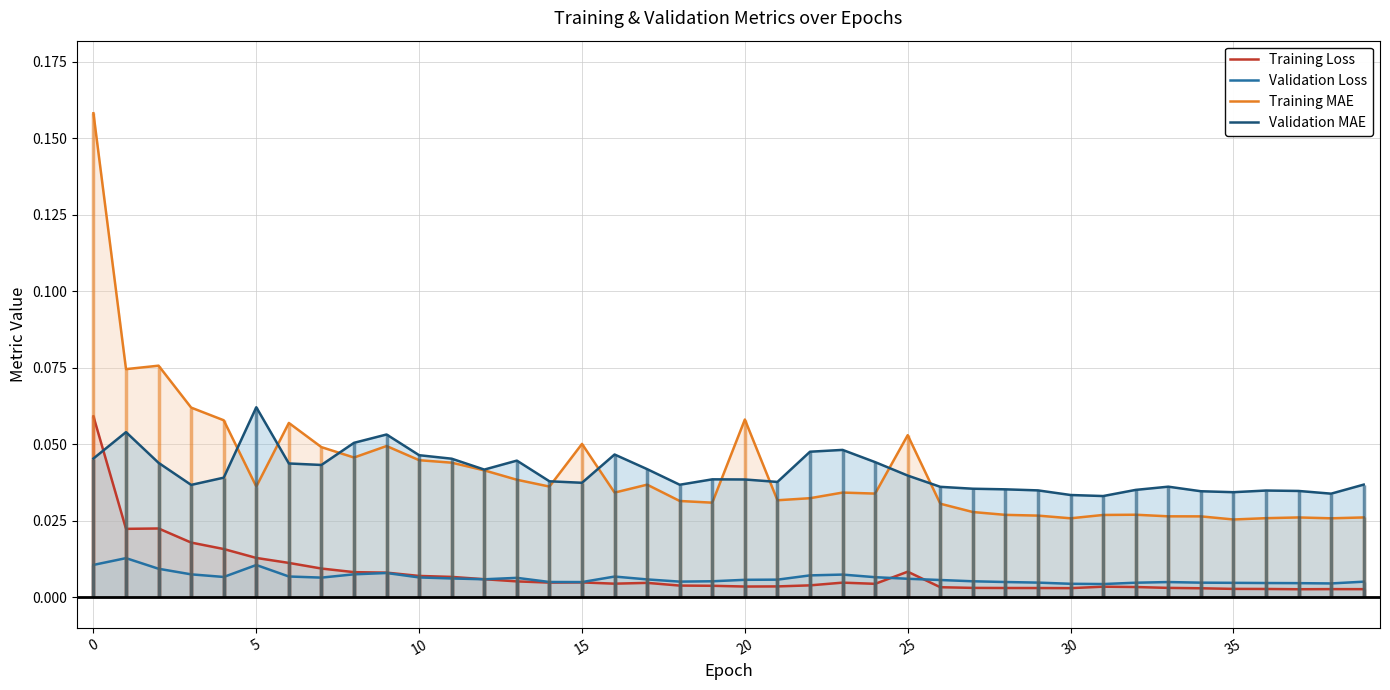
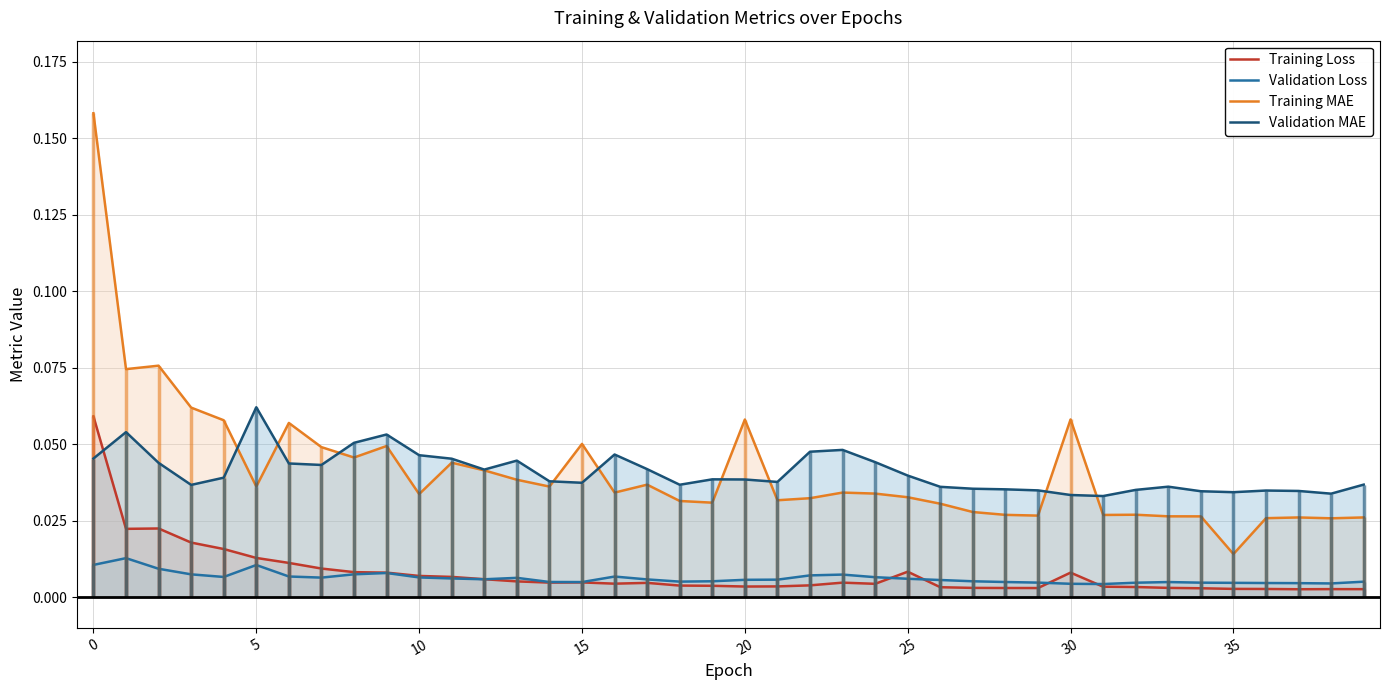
Training MAE, 10: 0.045 -> 0.034
Training MAE, 25: 0.053 -> 0.033
Training Loss, 30: 0.003 -> 0.008
Training MAE, 30: 0.026 -> 0.058
Training MAE, 35: 0.025 -> 0.014
